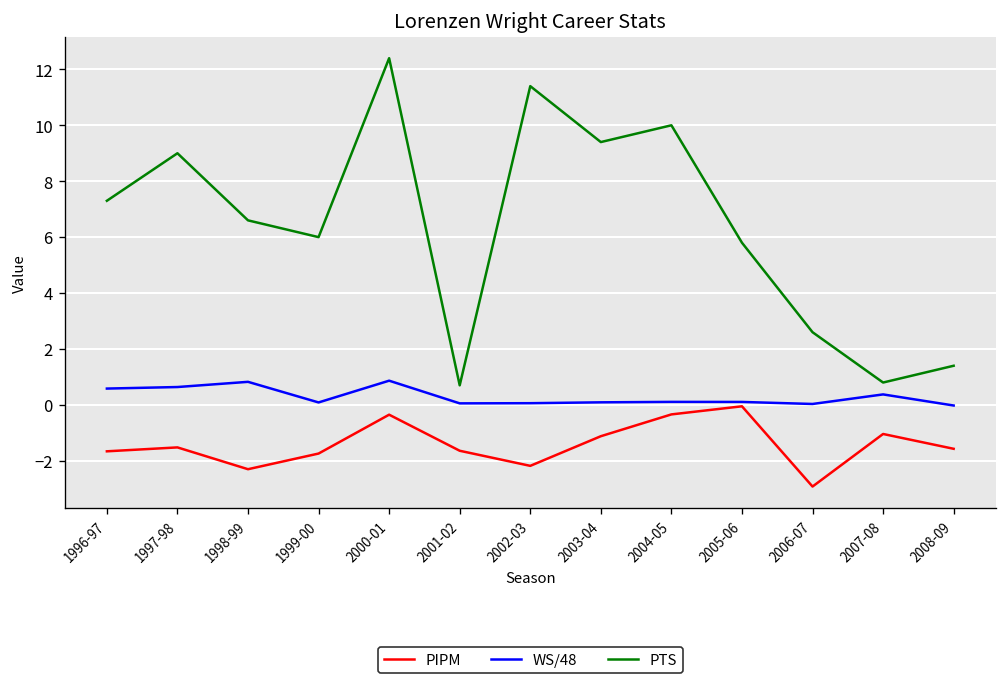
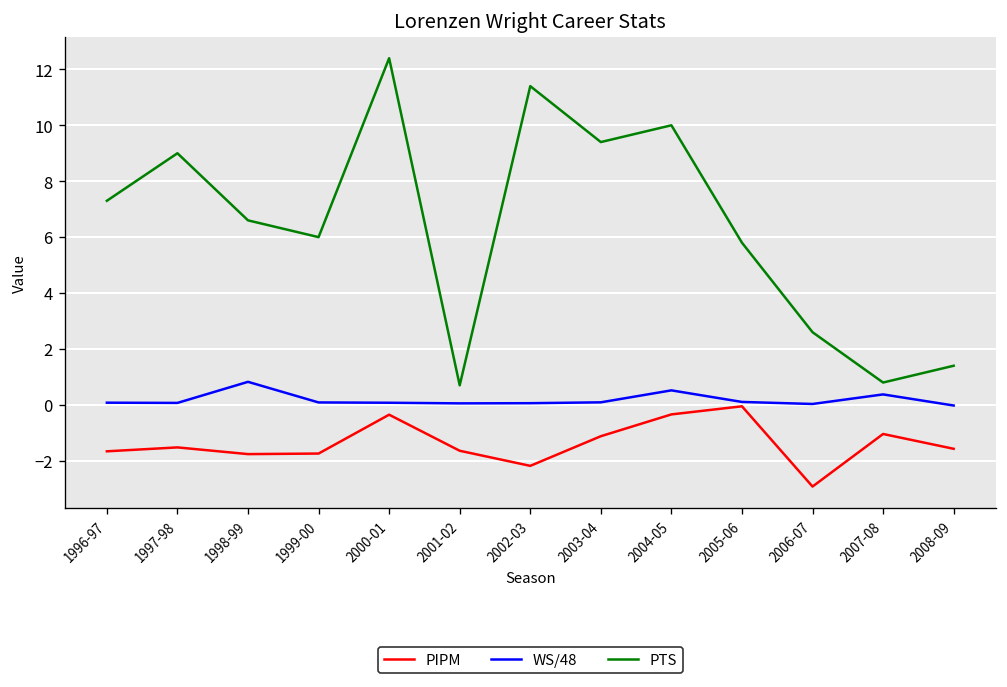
WS/48, 1996-97: 0.6 -> 0.1
WS/48, 1997-98: 0.6 -> 0.1
PIPM, 1998-99: -2.3 -> -1.8
WS/48, 2000-01: 0.9 -> 0.1
WS/48, 2004-05: 0.1 -> 0.5
